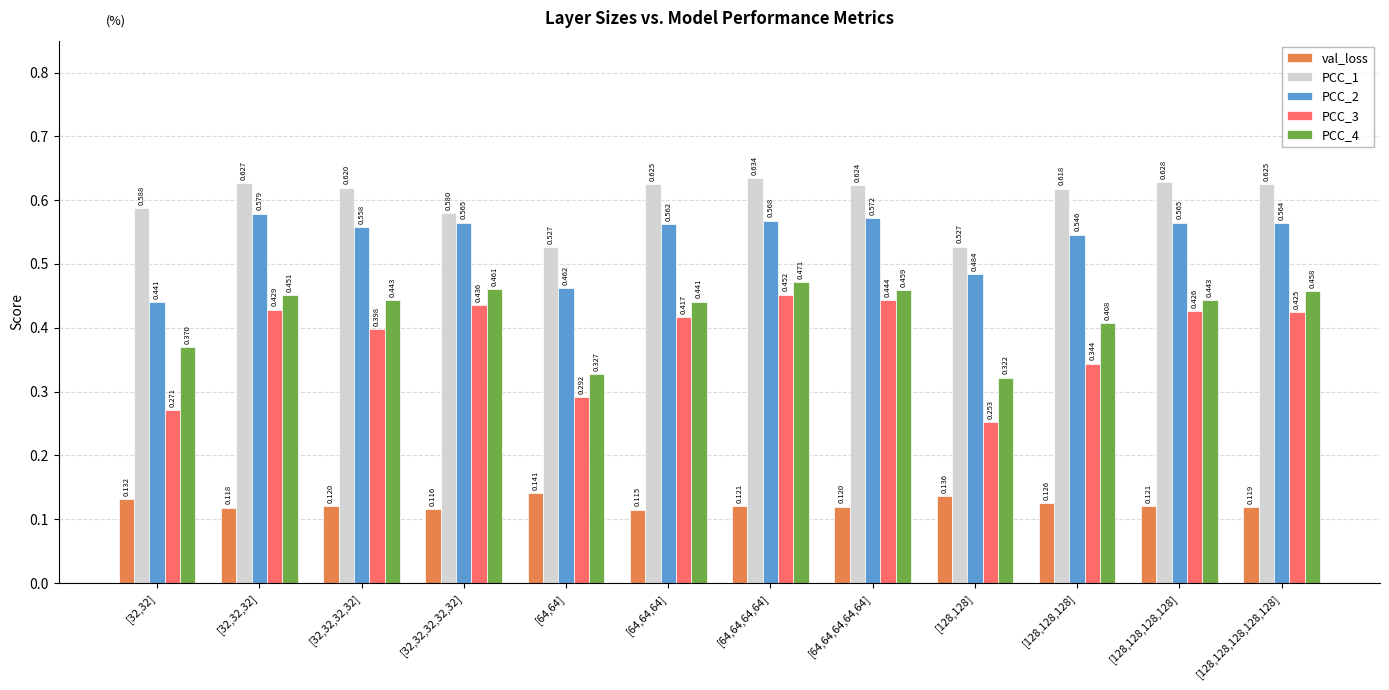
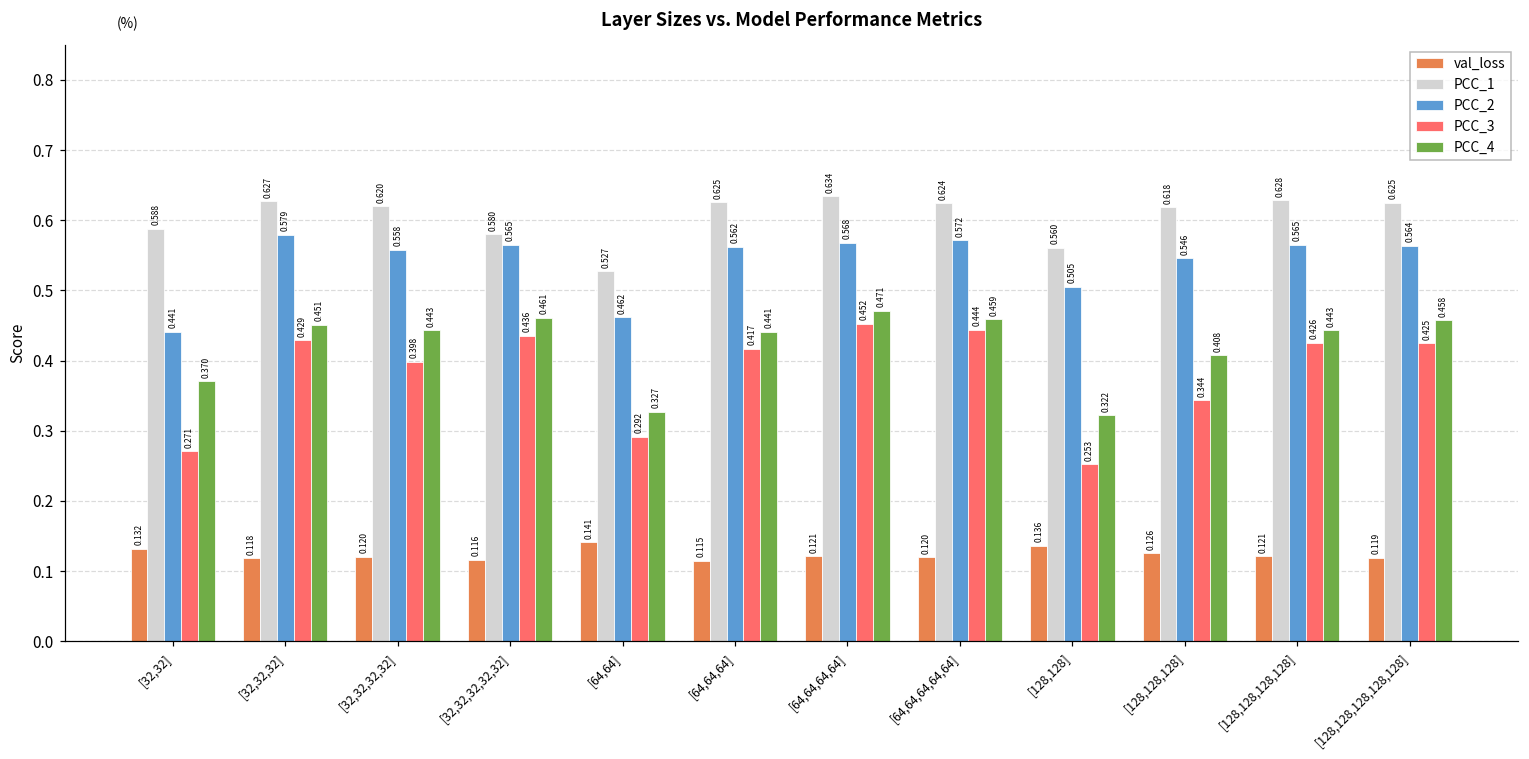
PCC_1, [128,128]: 0.527 -> 0.560
PCC_2, [128,128]: 0.484 -> 0.505
